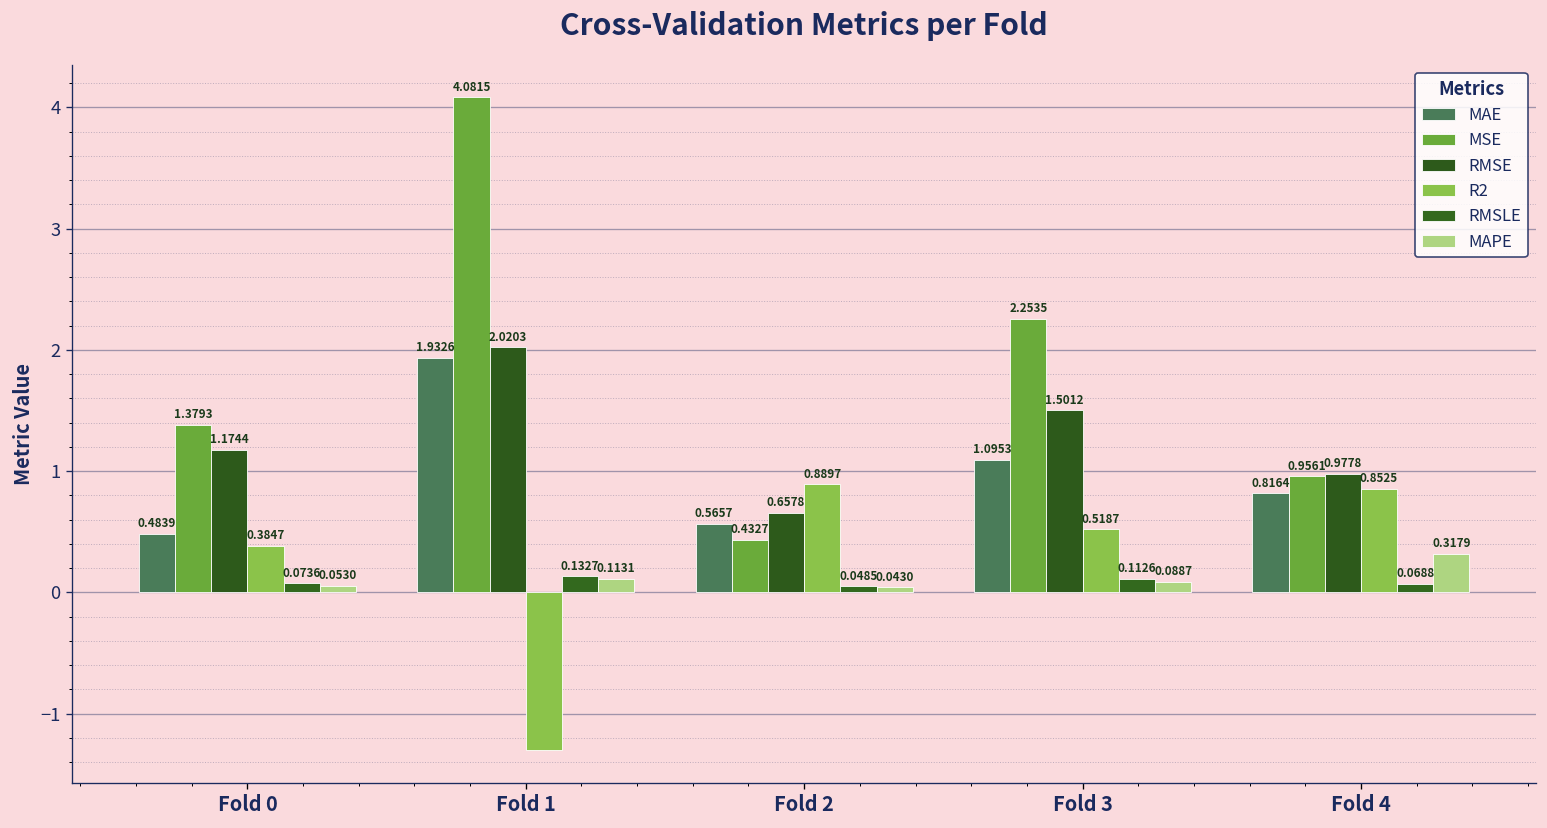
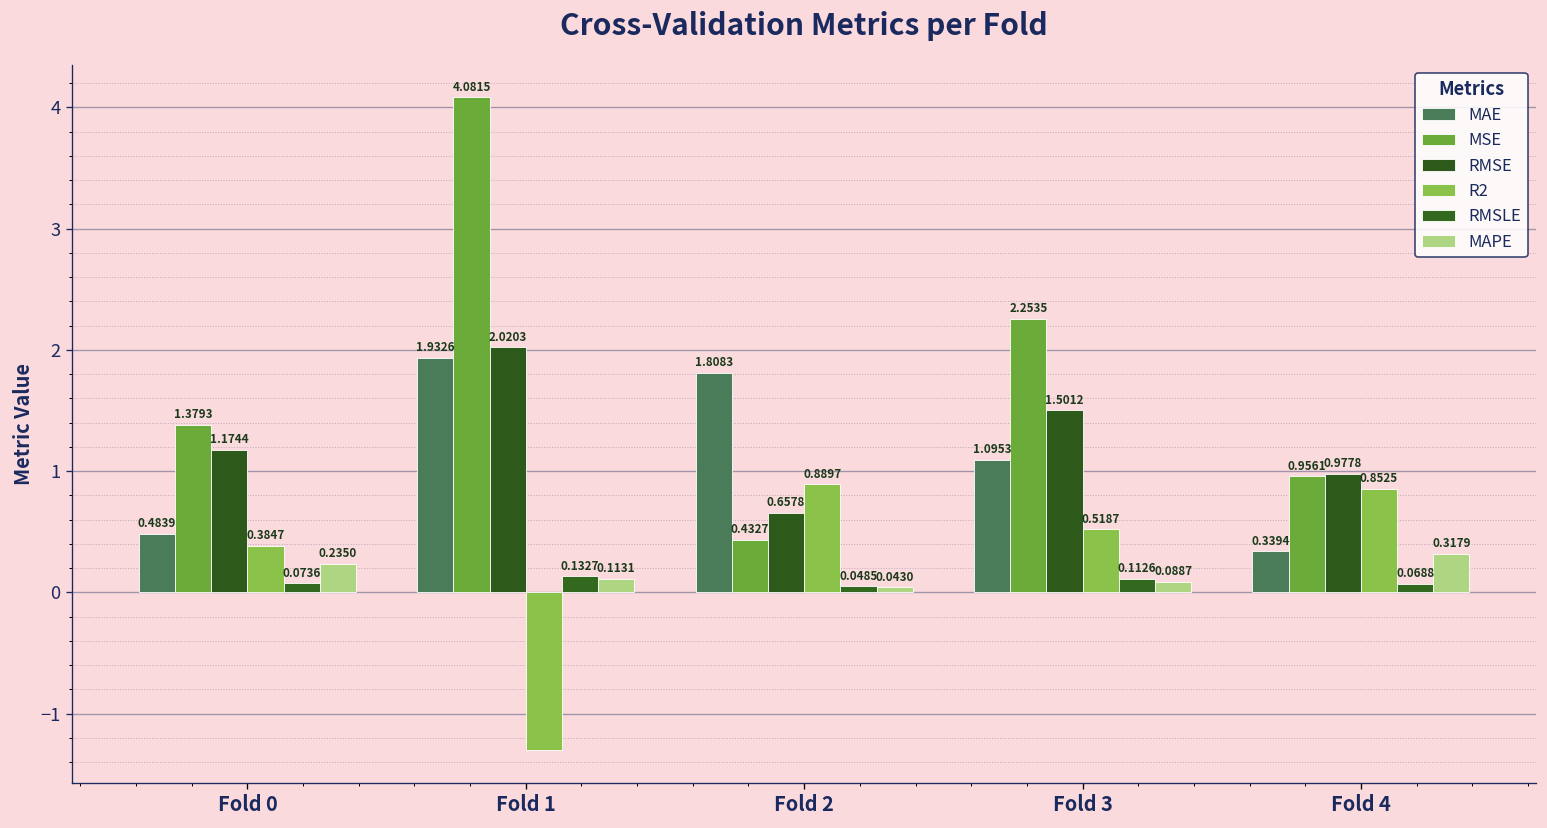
MAPE, Fold 0: 0.0530 -> 0.2350
MAE, Fold 2: 0.5657 -> 1.8083
MAE, Fold 4: 0.8164 -> 0.3394
